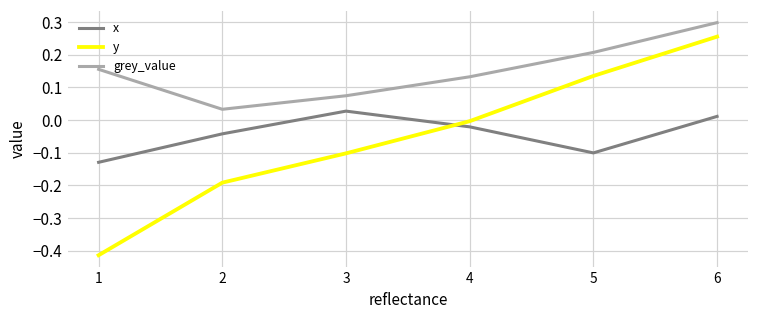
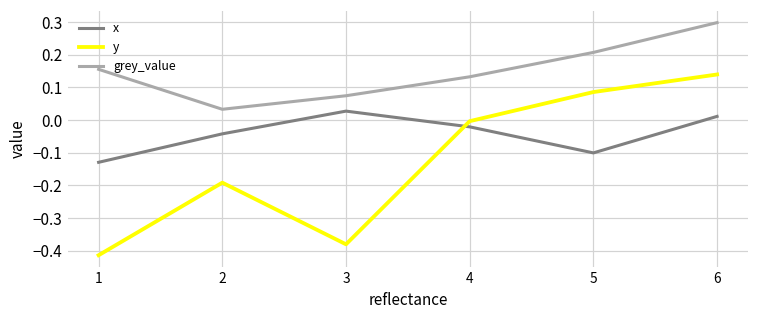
y, 3: -0.10 -> -0.38
y, 5: 0.14 -> 0.09
y, 6: 0.26 -> 0.14
